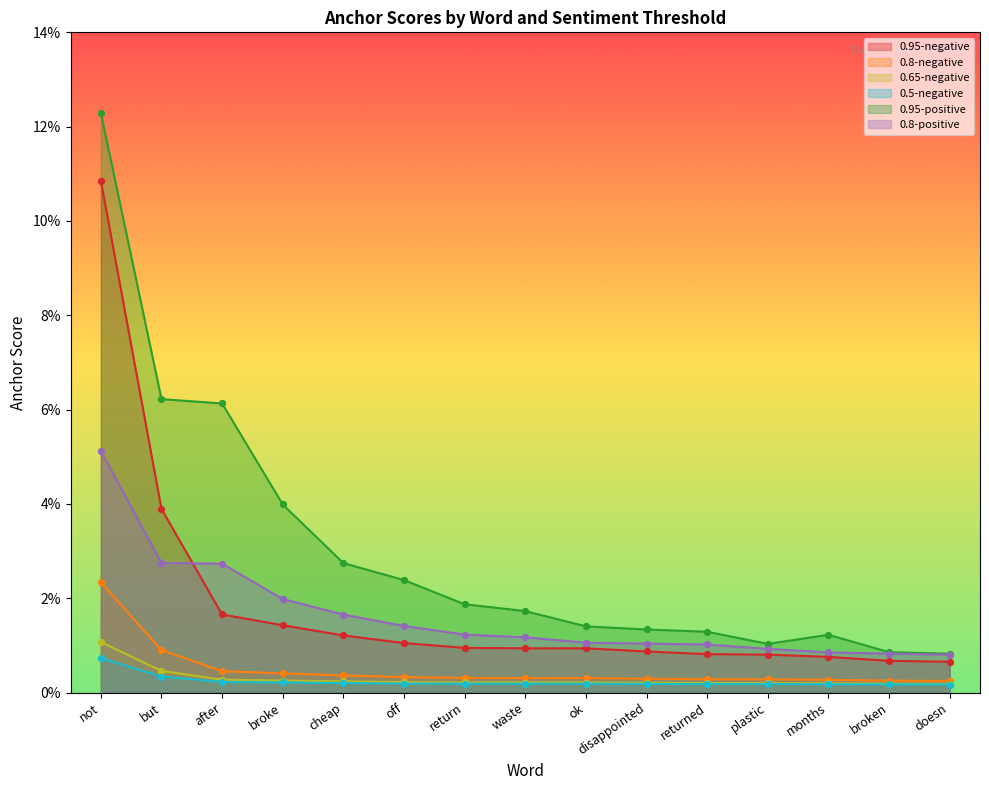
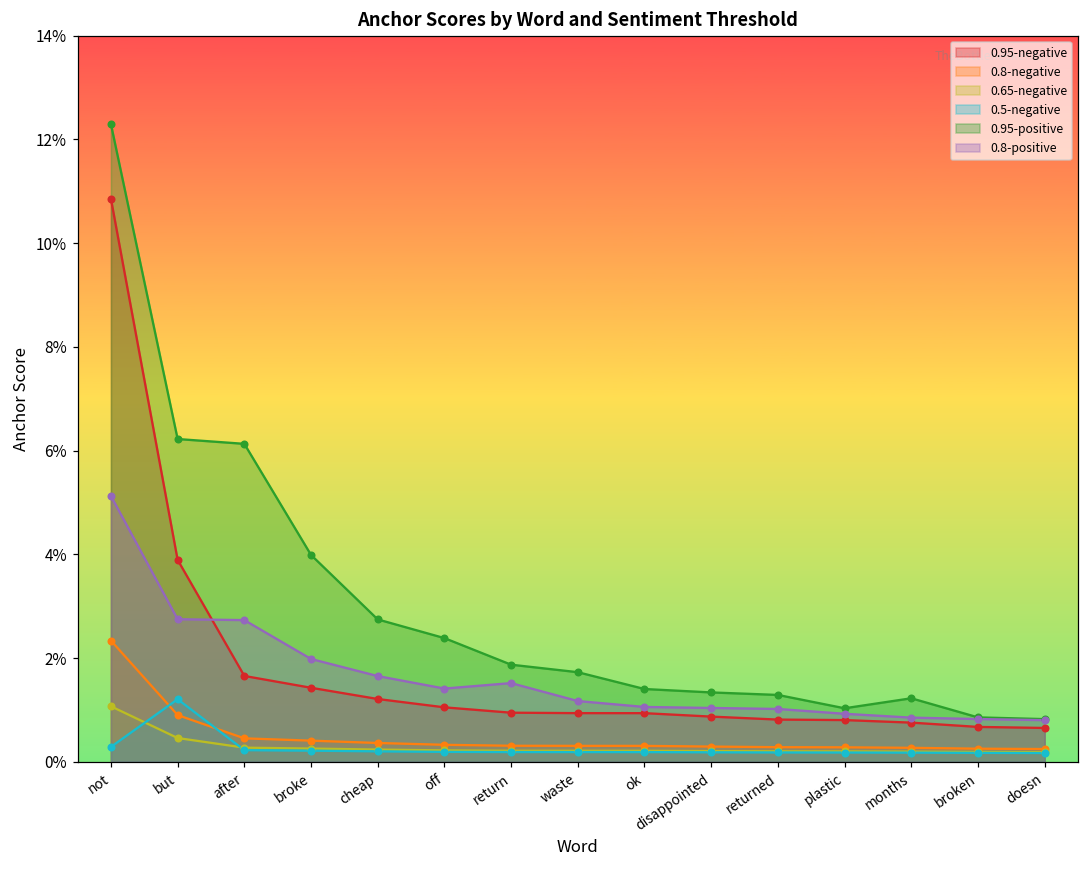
0.5-negative, not: 0.7% -> 0.3%
0.5-negative, but: 0.3% -> 1.2%
0.8-positive, return: 1.2% -> 1.5%
